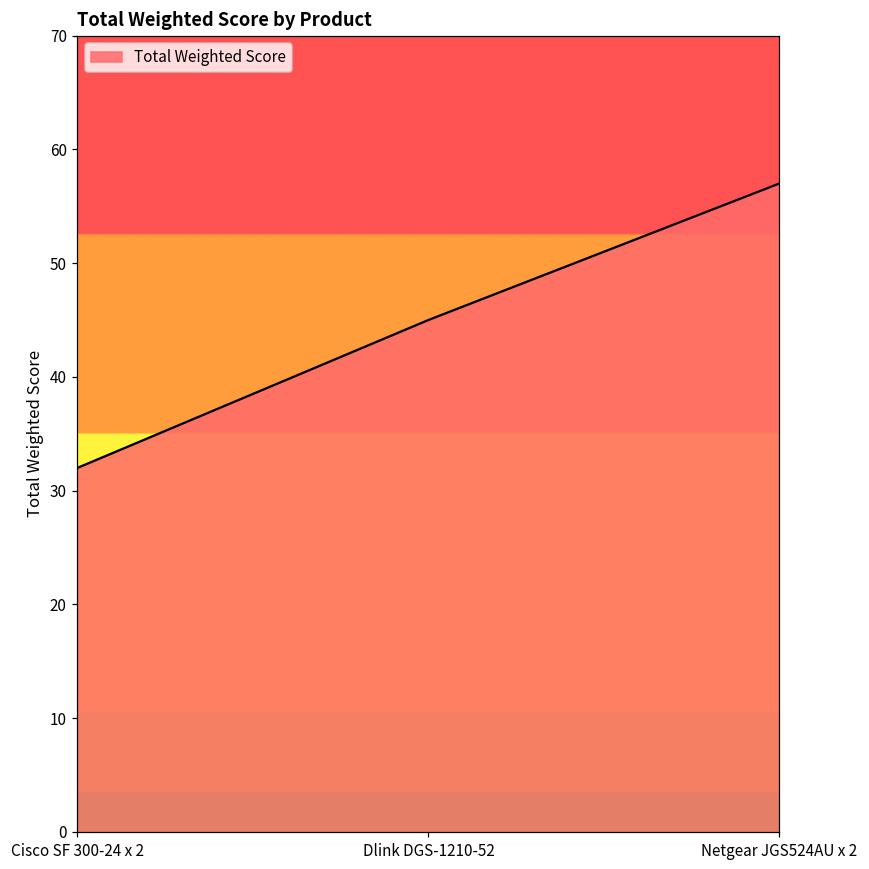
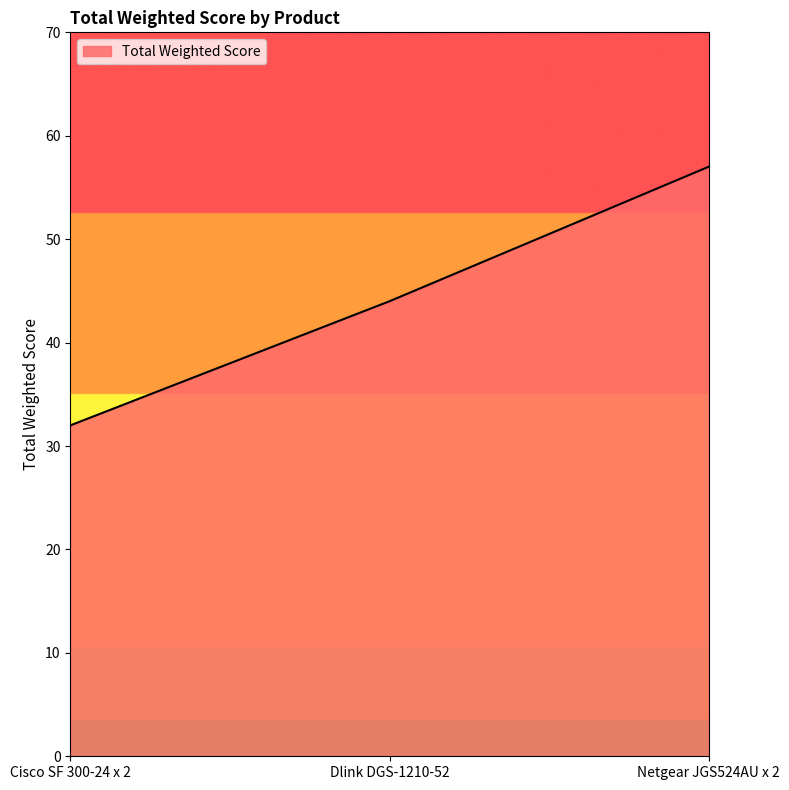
Dlink DGS-1210-52: 45 -> 44
